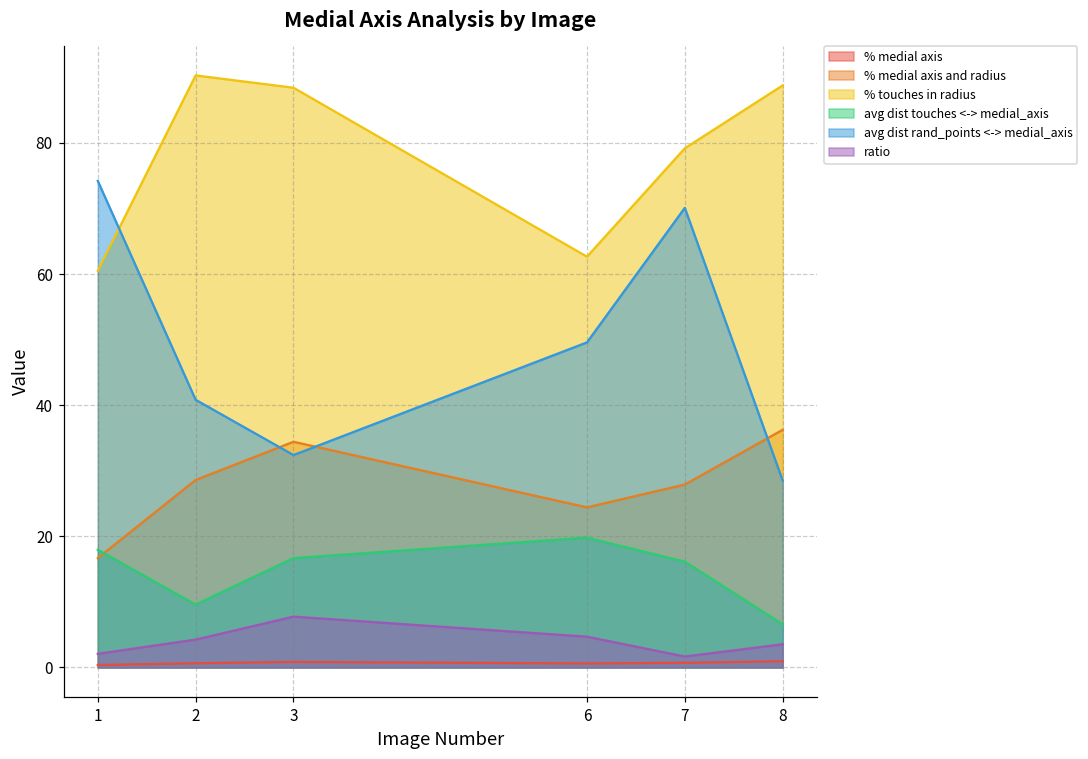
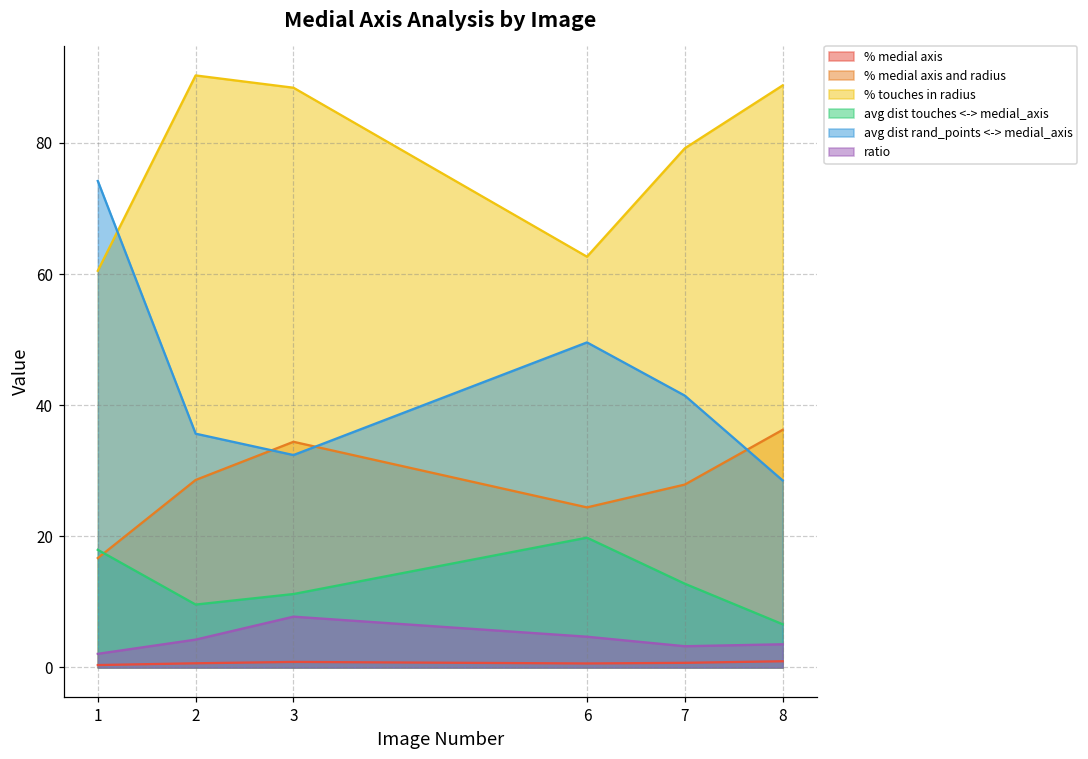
avg dist rand_points <-> medial_axis, 2: 41 -> 36
avg dist touches <-> medial_axis, 3: 17 -> 11
avg dist touches <-> medial_axis, 7: 16 -> 13
avg dist rand_points <-> medial_axis, 7: 70 -> 41
ratio, 7: 2 -> 3
